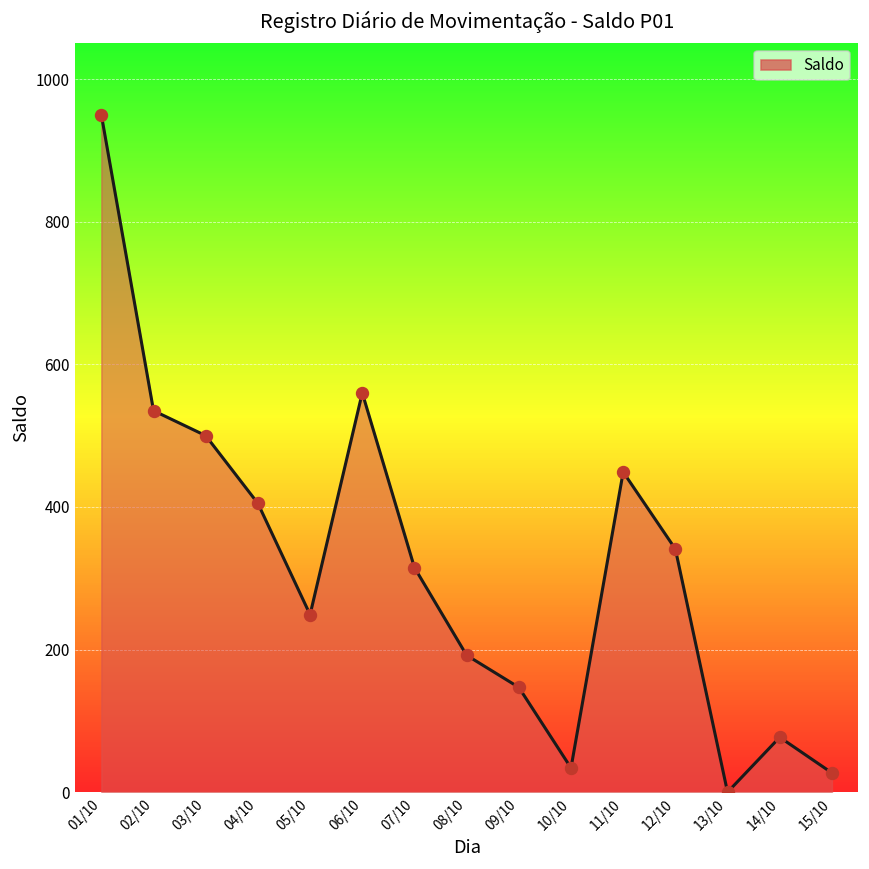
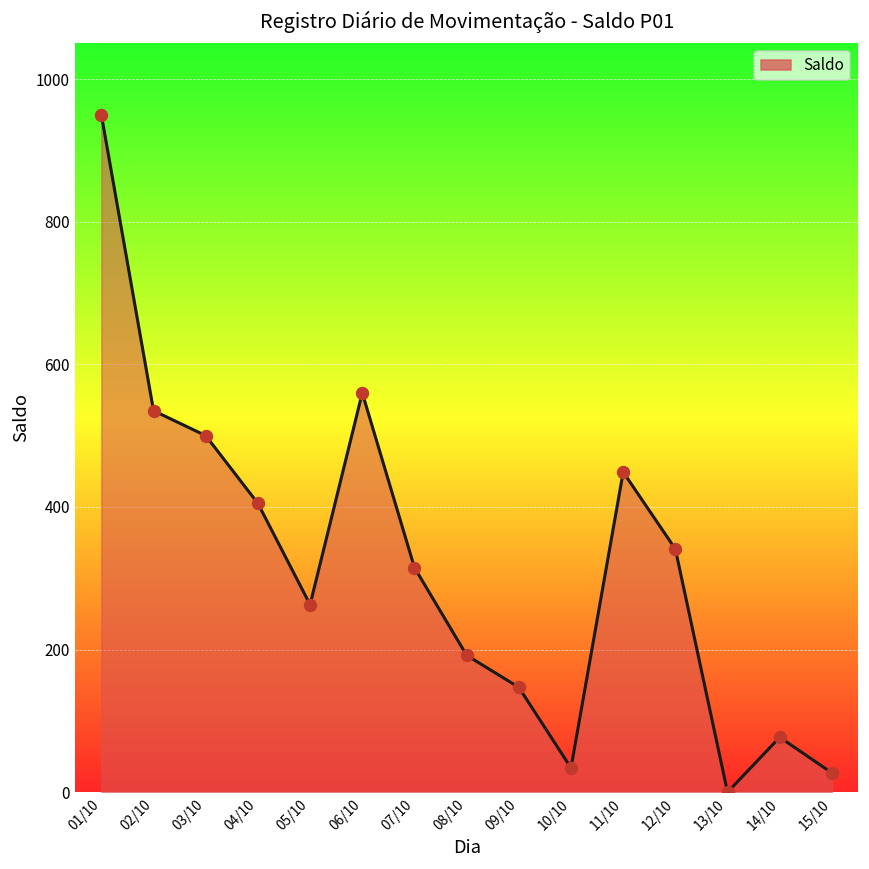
05/10: 250 -> 260
